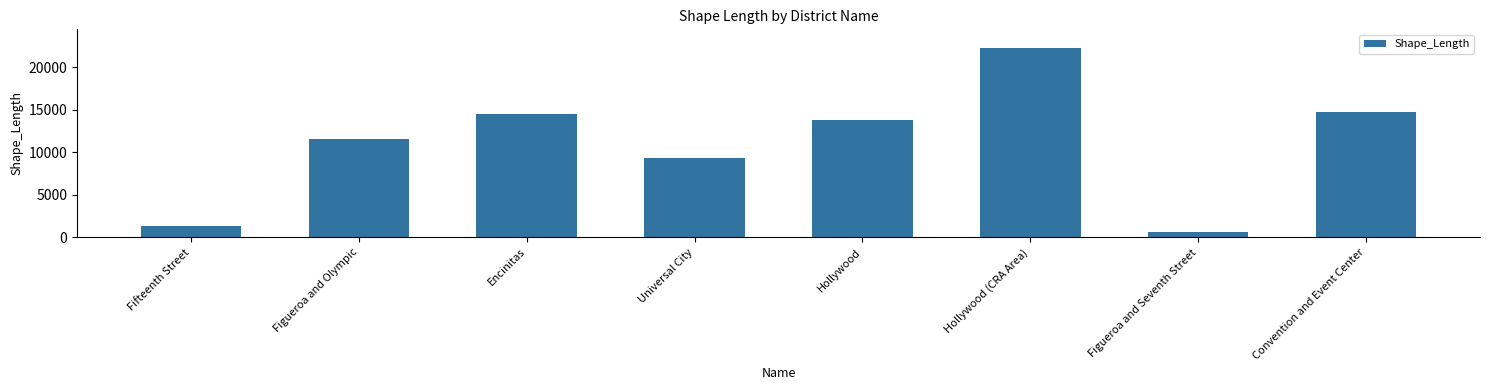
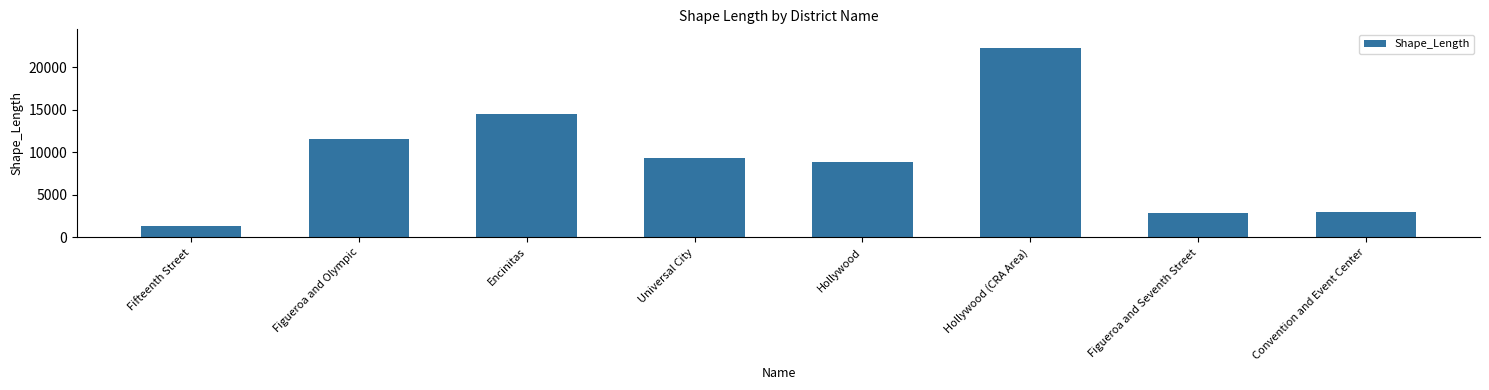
Hollywood: 14000 -> 9000
Figueroa and Seventh Street: 1000 -> 3000
Convention and Event Center: 15000 -> 3000
